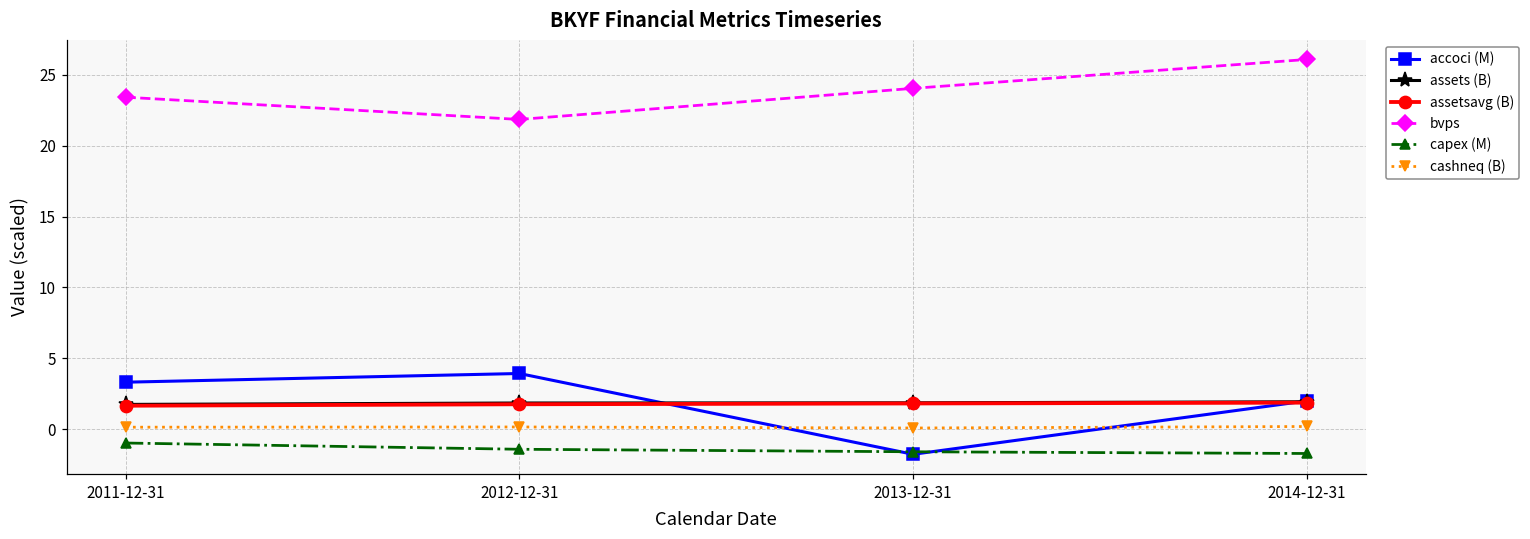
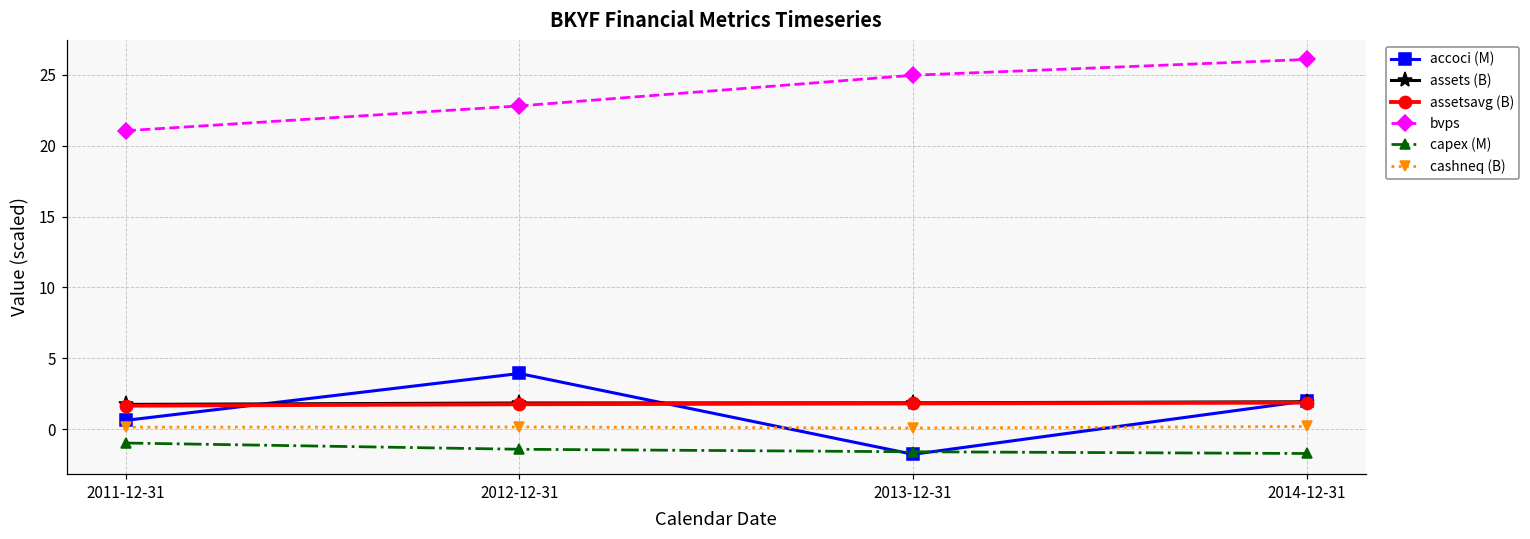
accoci (M), 2011-12-31: 3.3 -> 0.6
bvps, 2011-12-31: 23.4 -> 21.1
bvps, 2012-12-31: 21.9 -> 22.8
bvps, 2013-12-31: 24.1 -> 25.0
